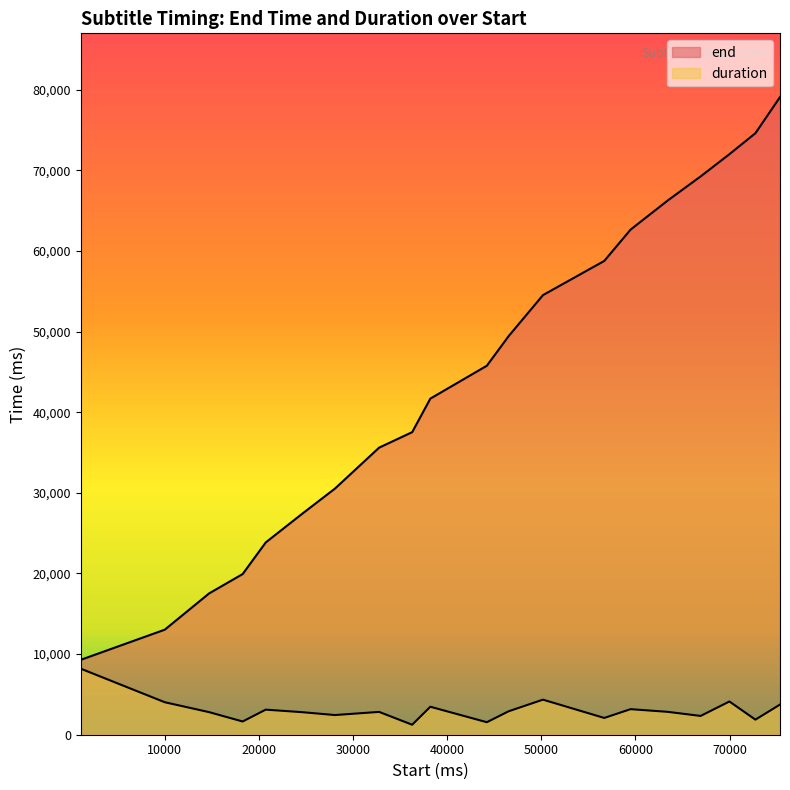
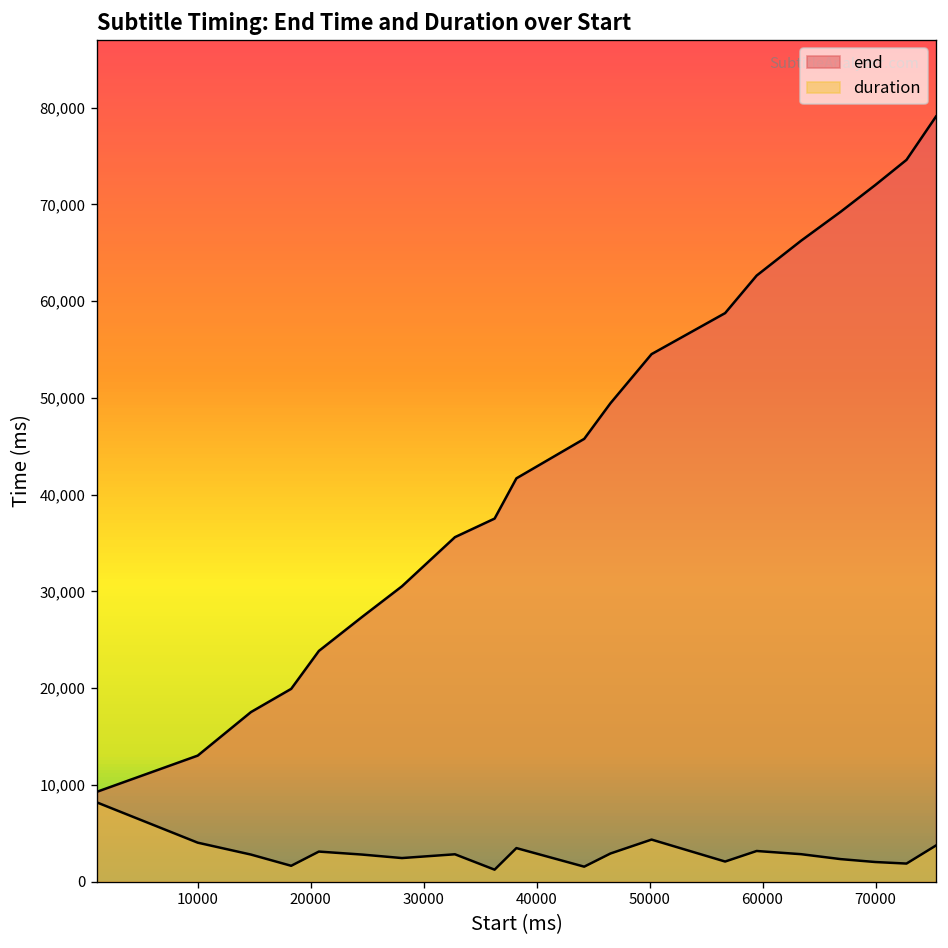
duration, 70000: 4,000 -> 2,000
